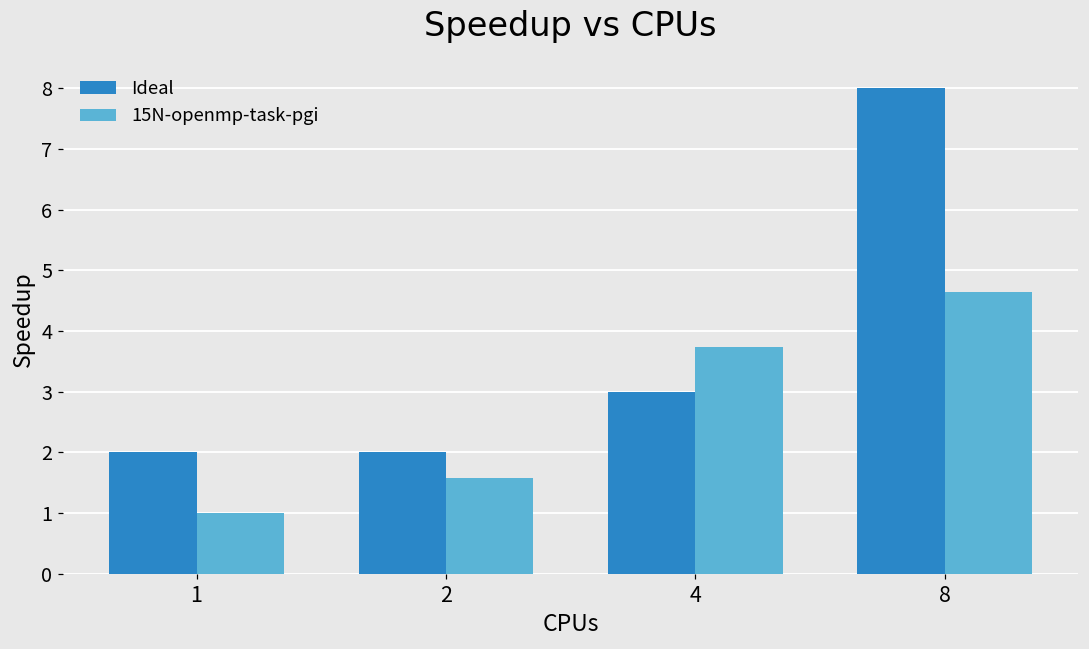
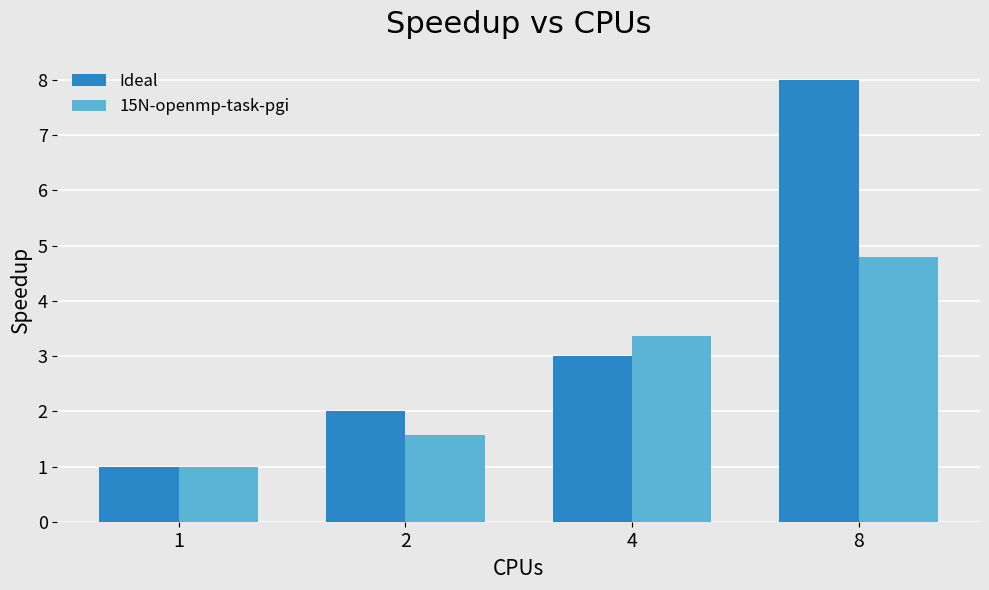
Ideal, 1: 2 -> 1
15N-openmp-task-pgi, 4: 3.7 -> 3.4
15N-openmp-task-pgi, 8: 4.6 -> 4.8
